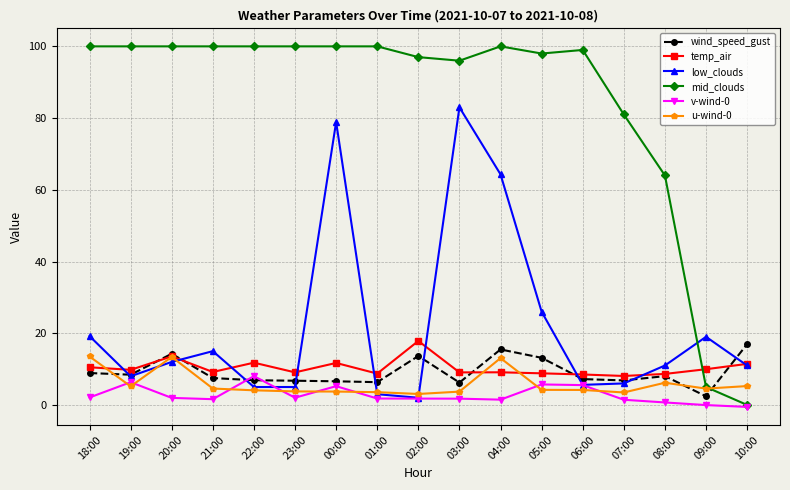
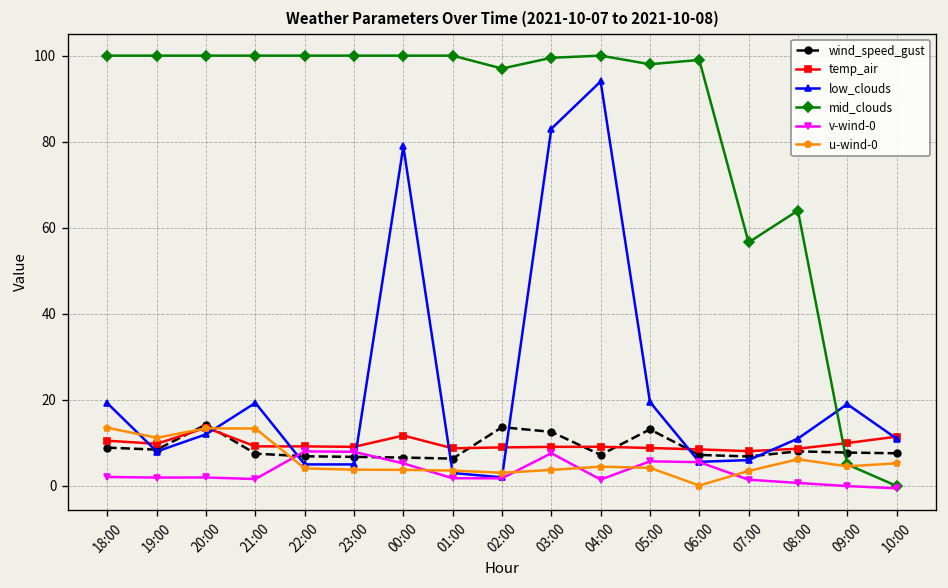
v-wind-0, 19:00: 6 -> 2
u-wind-0, 19:00: 5 -> 11
low_clouds, 21:00: 15 -> 19
u-wind-0, 21:00: 5 -> 13
temp_air, 22:00: 12 -> 9
v-wind-0, 23:00: 2 -> 8
temp_air, 02:00: 18 -> 9
wind_speed_gust, 03:00: 6 -> 13
mid_clouds, 03:00: 96 -> 100
v-wind-0, 03:00: 2 -> 8
wind_speed_gust, 04:00: 15 -> 7
low_clouds, 04:00: 64 -> 94
u-wind-0, 04:00: 13 -> 4
low_clouds, 05:00: 26 -> 20
u-wind-0, 06:00: 4 -> 0
mid_clouds, 07:00: 81 -> 57
wind_speed_gust, 09:00: 2 -> 8
wind_speed_gust, 10:00: 17 -> 8
